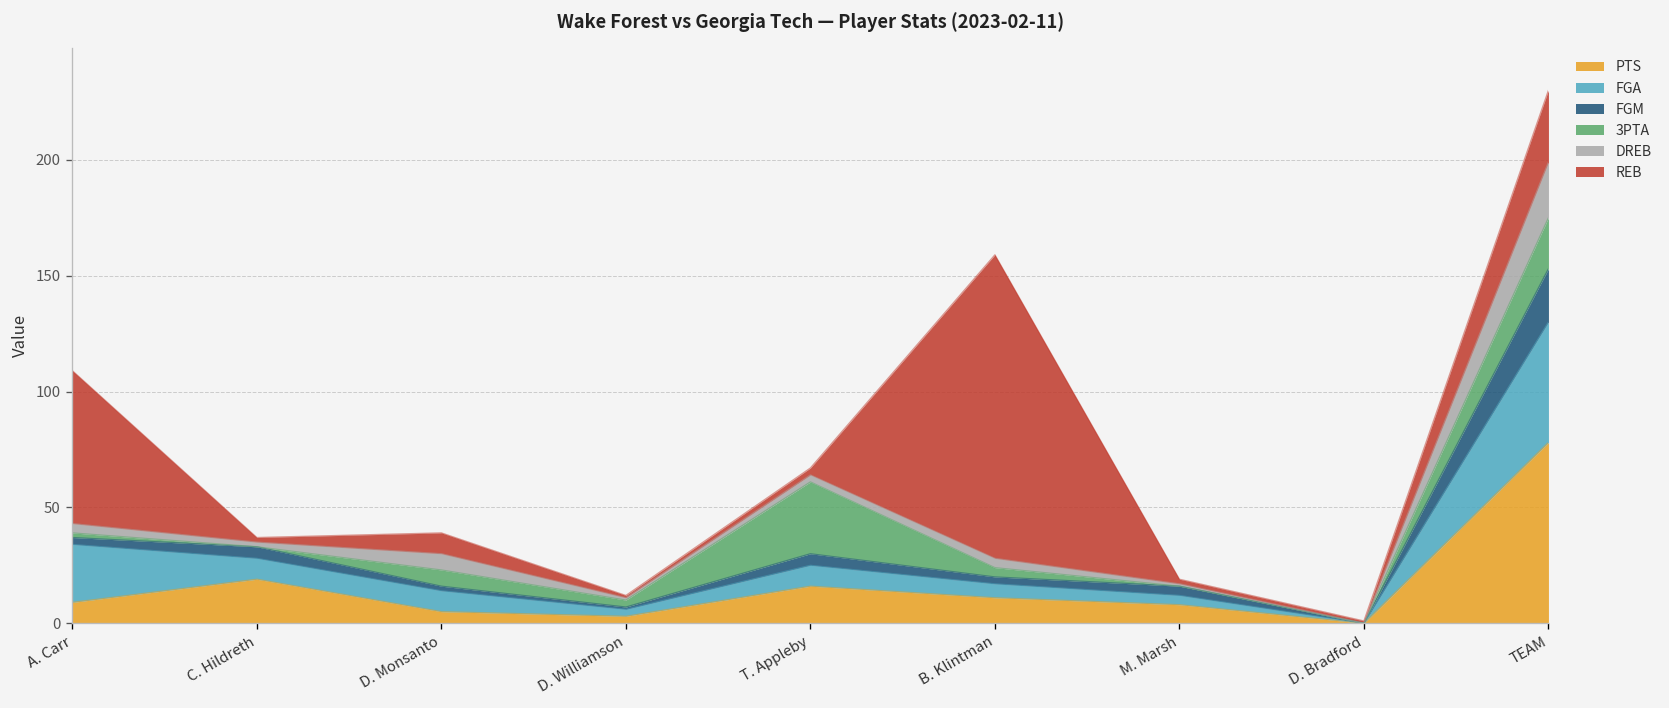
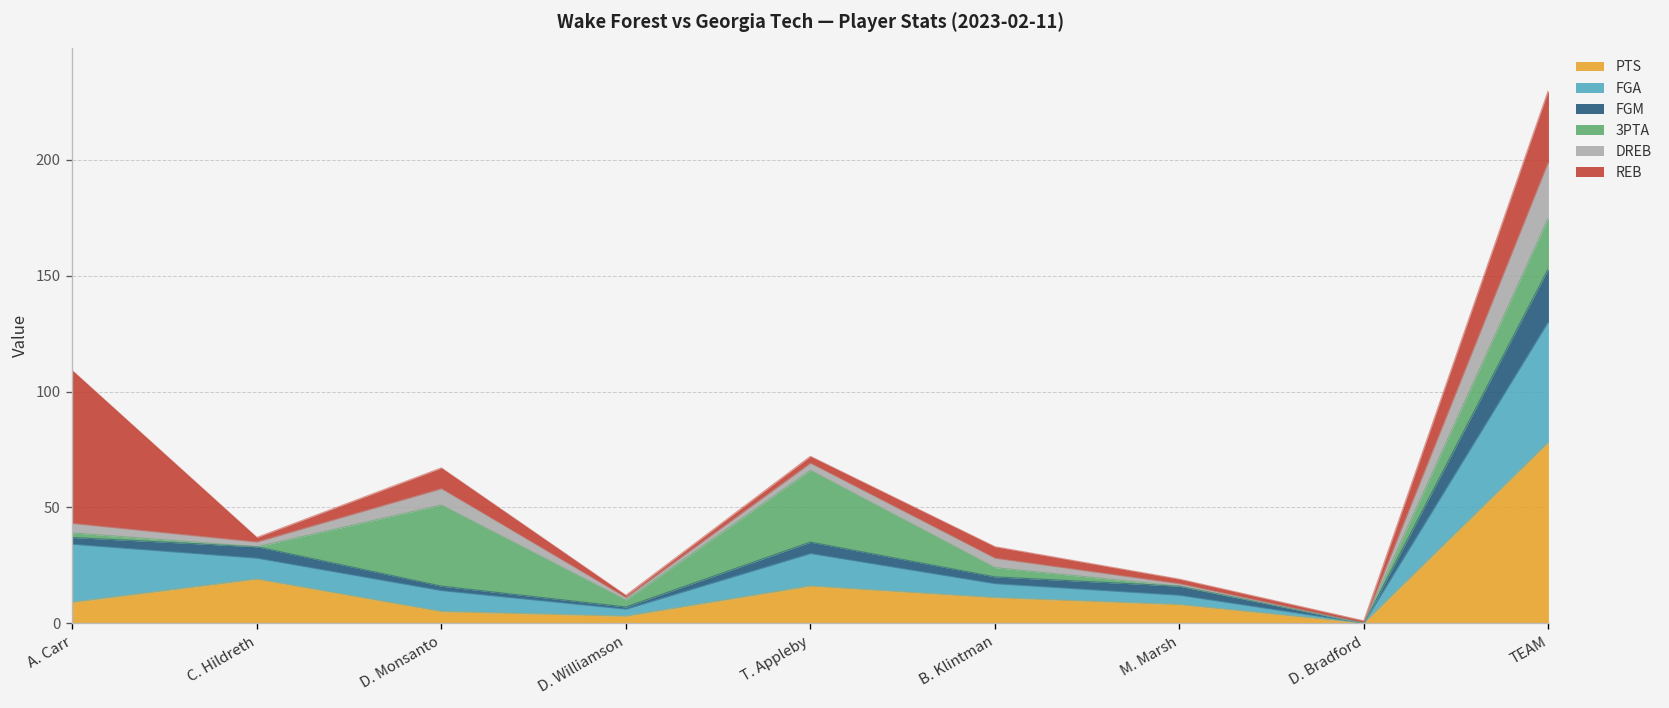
3PTA, D. Monsanto: 7 -> 35
FGA, T. Appleby: 9 -> 14
REB, B. Klintman: 131 -> 5
